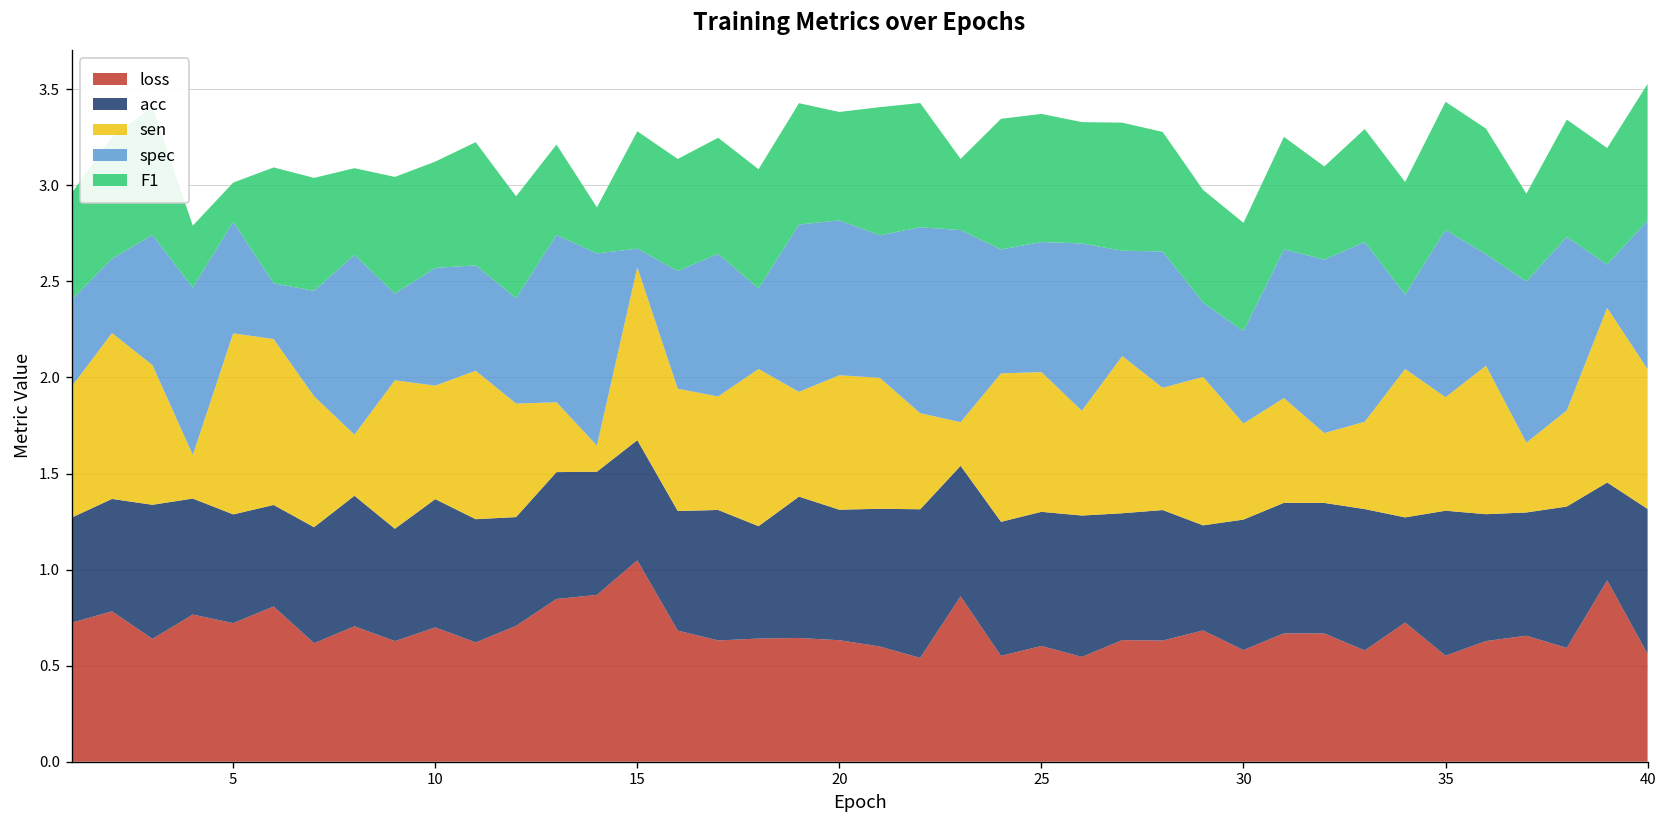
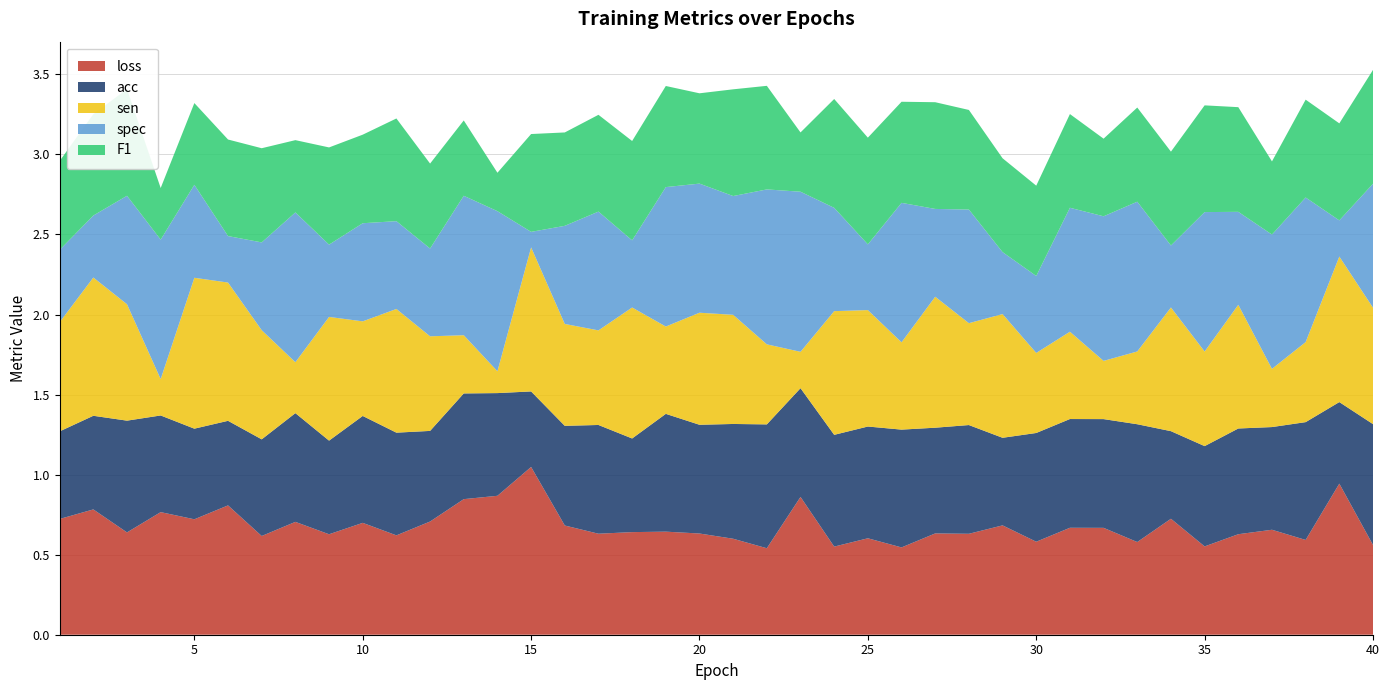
F1, 5: 0.20 -> 0.51
acc, 15: 0.63 -> 0.47
spec, 25: 0.68 -> 0.41
acc, 35: 0.75 -> 0.63
